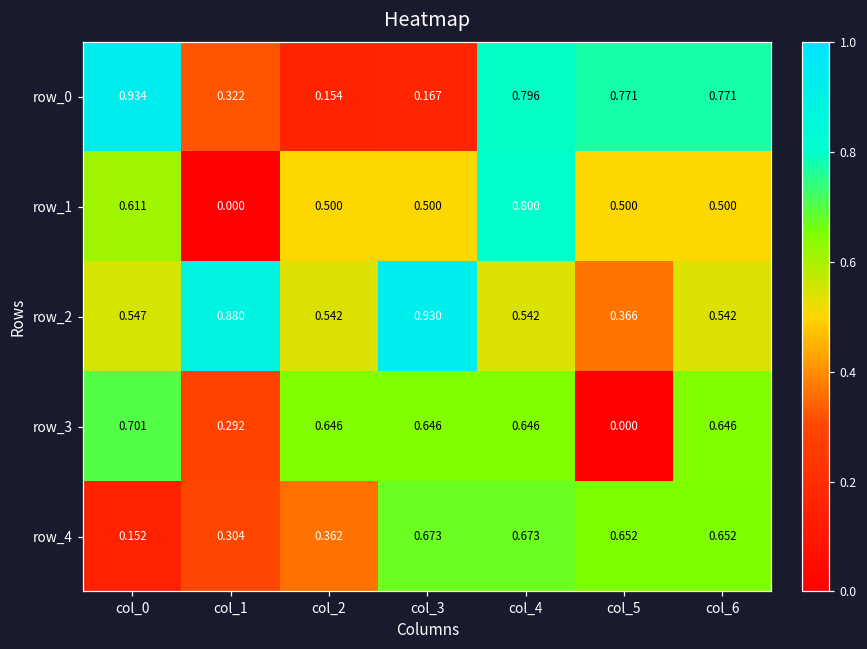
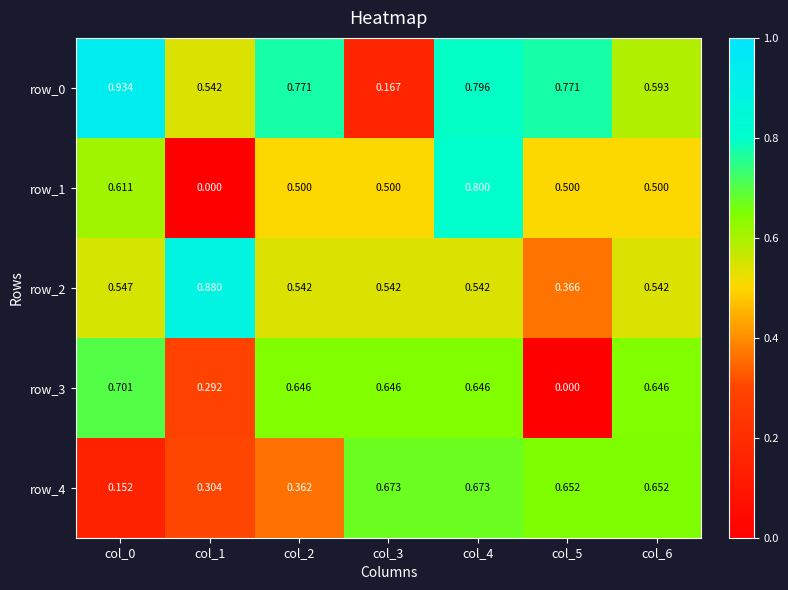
row_0, col_1: 0.322 -> 0.542
row_0, col_2: 0.154 -> 0.771
row_0, col_6: 0.771 -> 0.593
row_2, col_3: 0.930 -> 0.542
